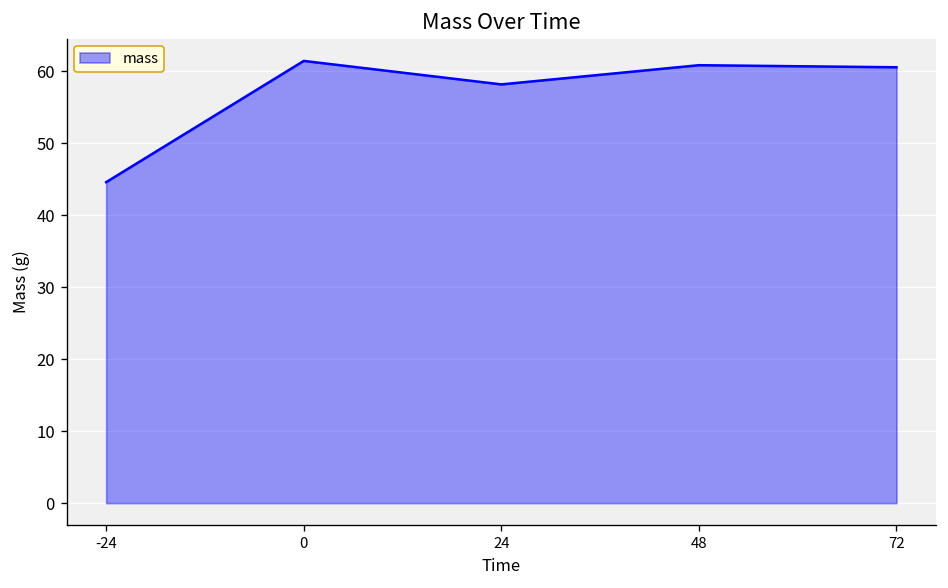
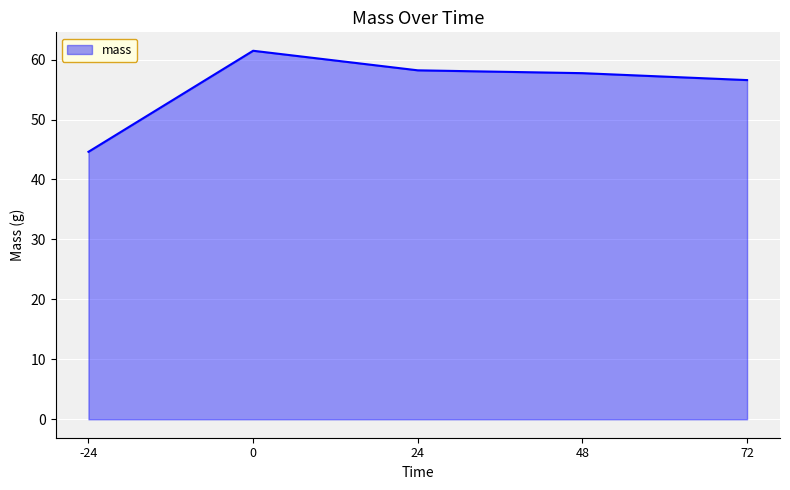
48: 61 -> 58
72: 61 -> 57
